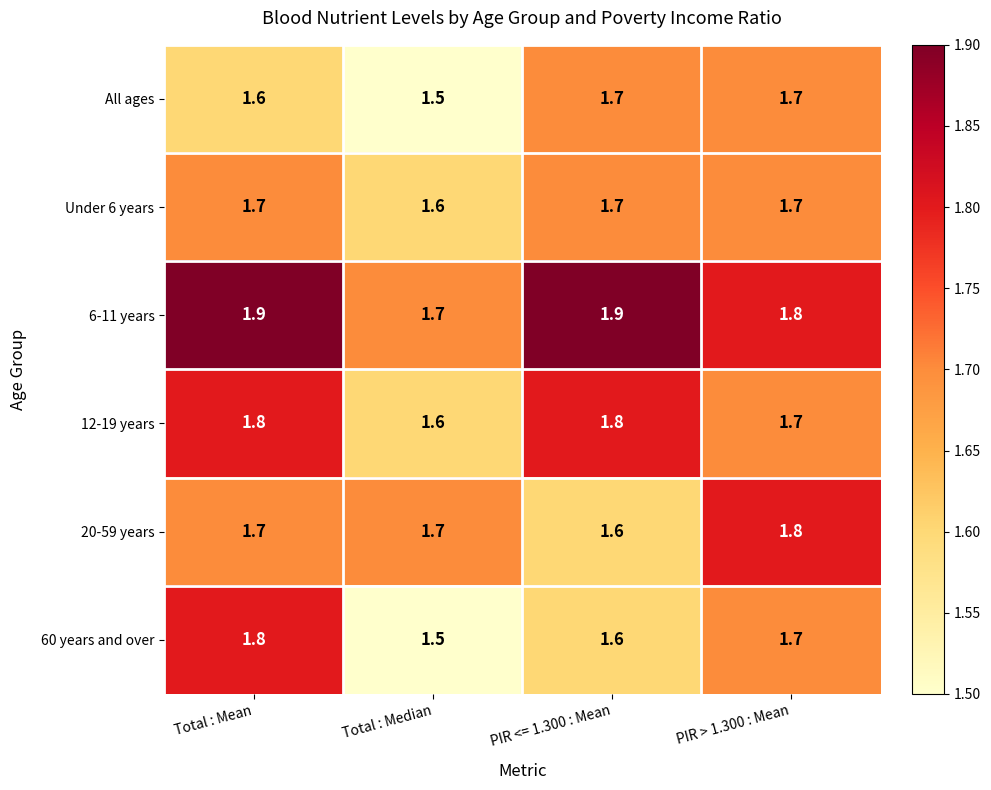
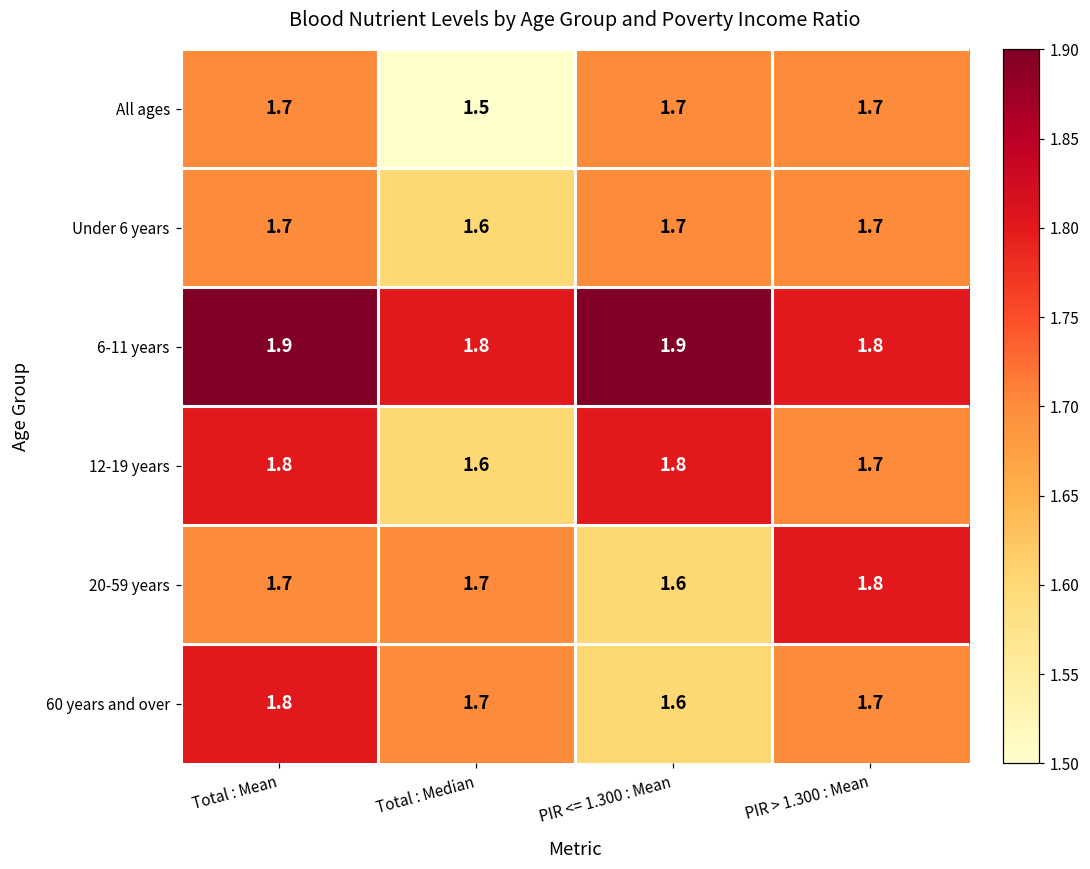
All ages, Total : Mean: 1.6 -> 1.7
6-11 years, Total : Median: 1.7 -> 1.8
60 years and over, Total : Median: 1.5 -> 1.7
